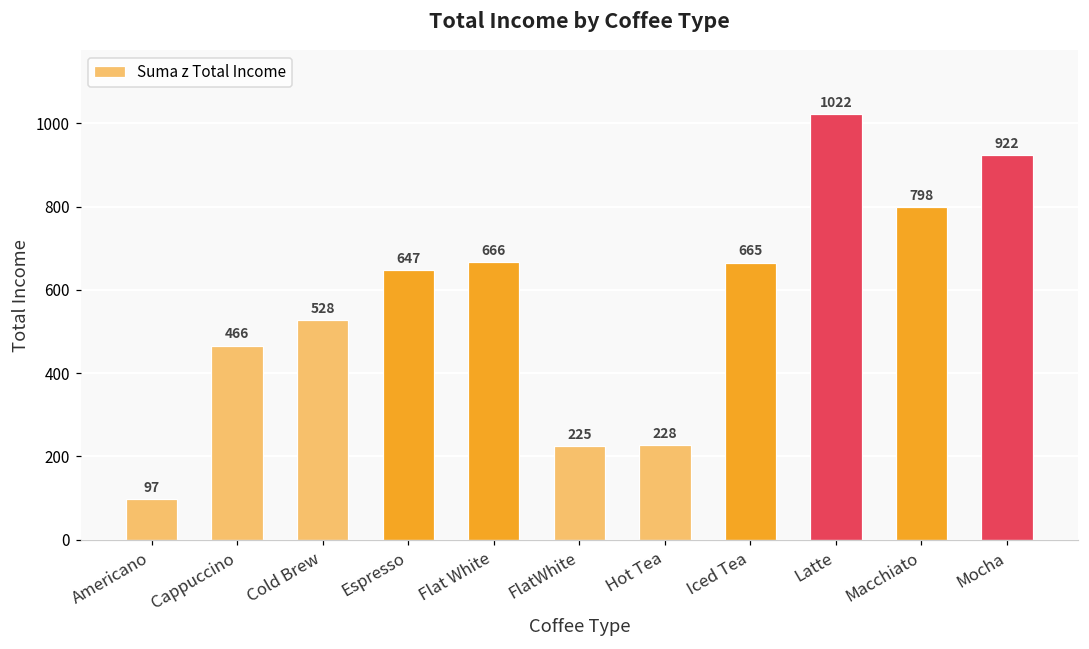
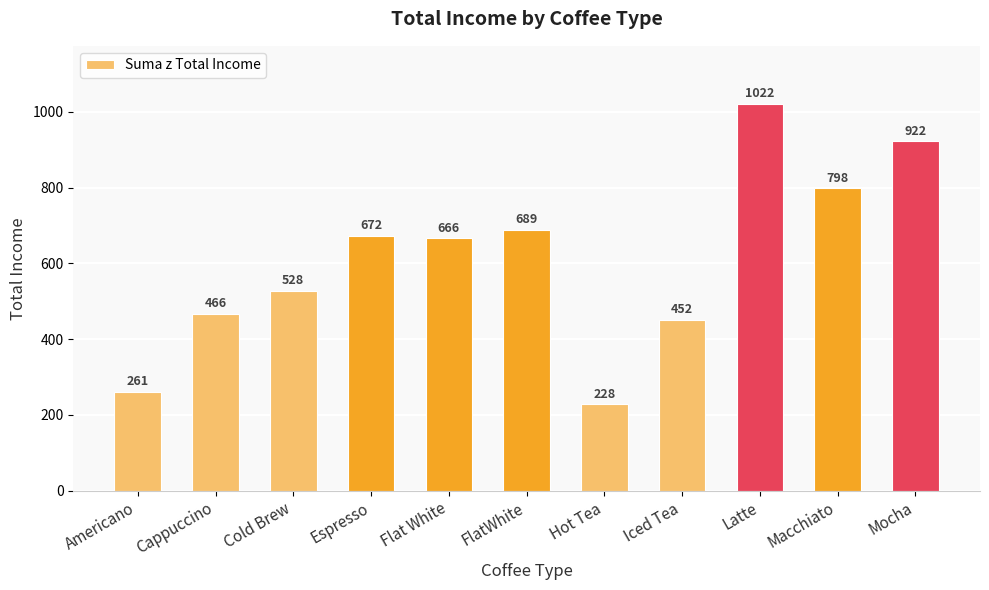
Americano: 97 -> 261
Espresso: 647 -> 672
FlatWhite: 225 -> 689
Iced Tea: 665 -> 452
